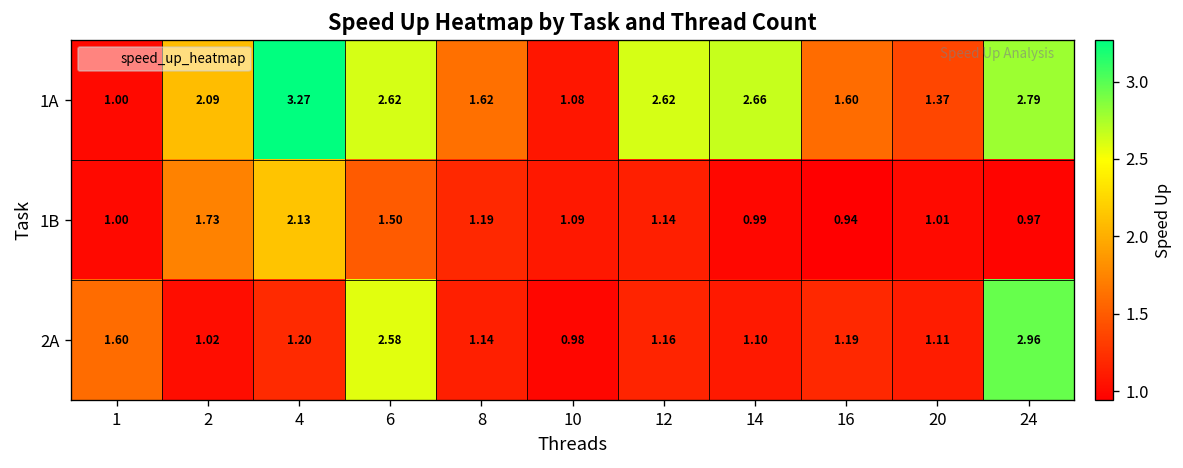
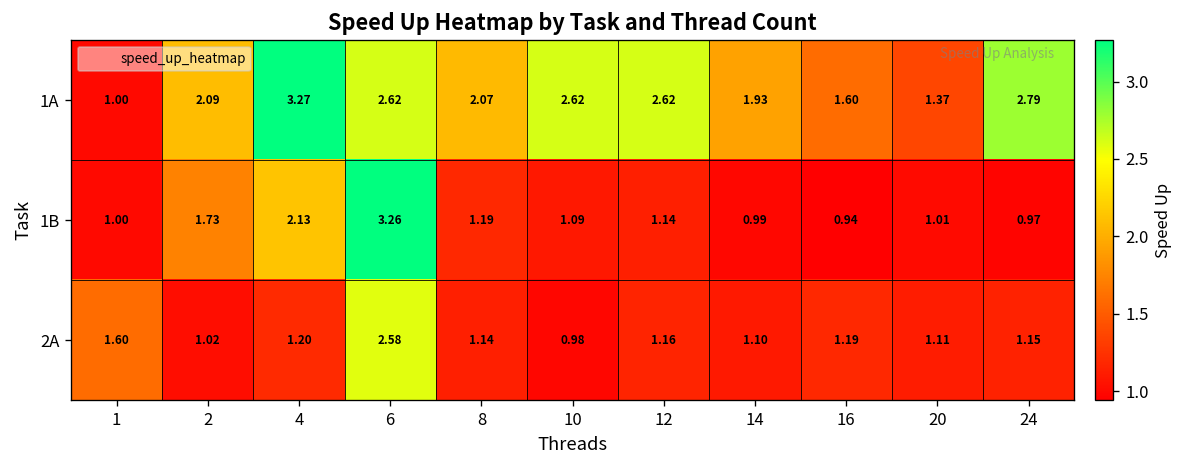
1A, 8: 1.62 -> 2.07
1A, 10: 1.08 -> 2.62
1A, 14: 2.66 -> 1.93
1B, 6: 1.50 -> 3.26
2A, 24: 2.96 -> 1.15
